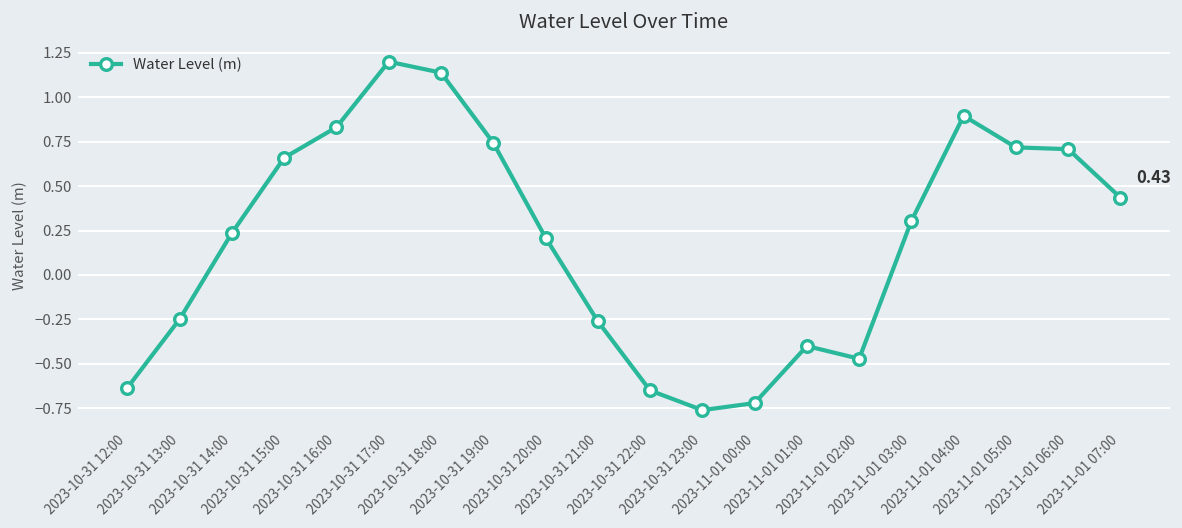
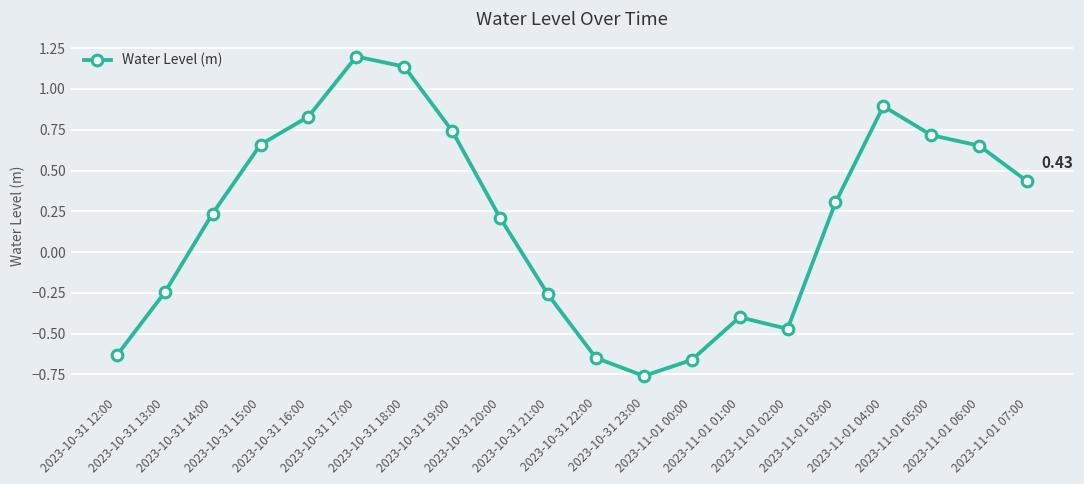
2023-11-01 00:00: -0.72 -> -0.66
2023-11-01 06:00: 0.71 -> 0.65
